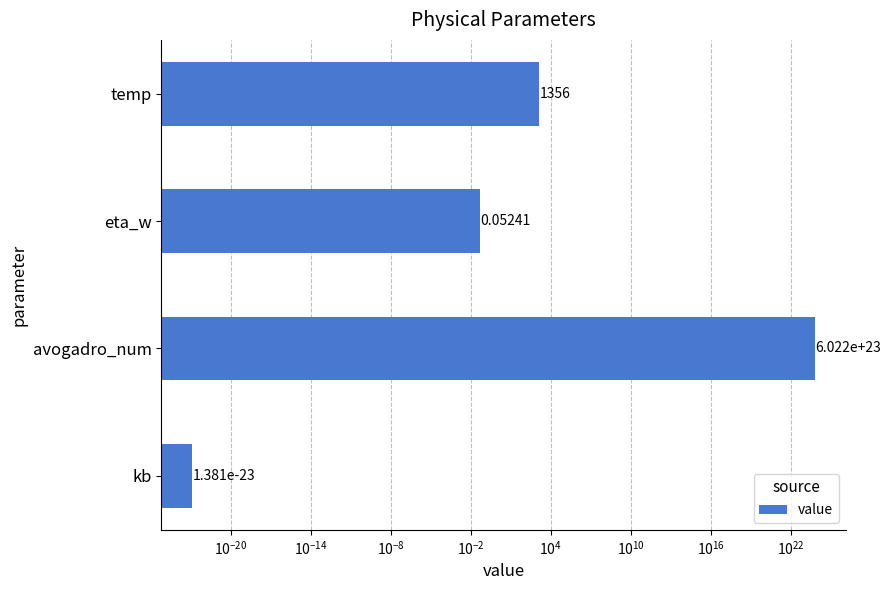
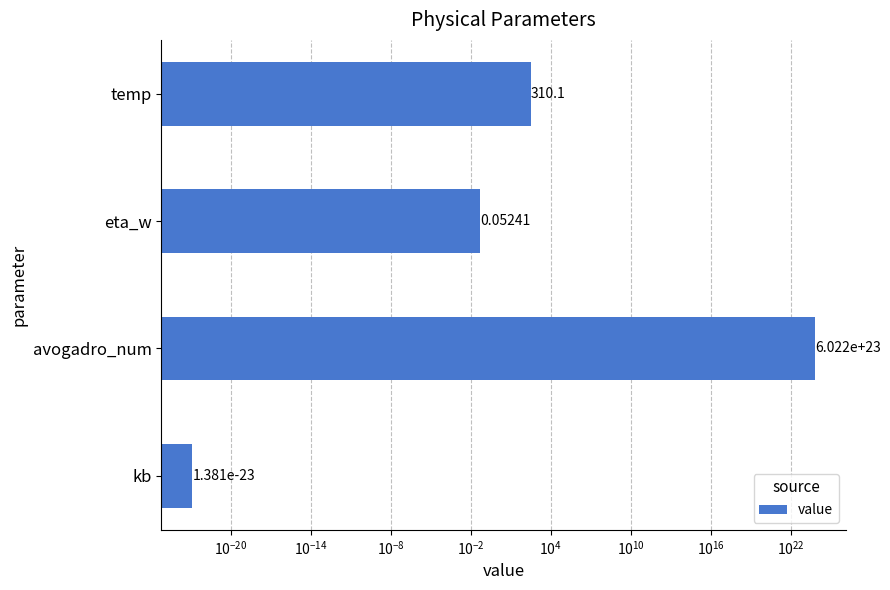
temp: 1356 -> 310.1
